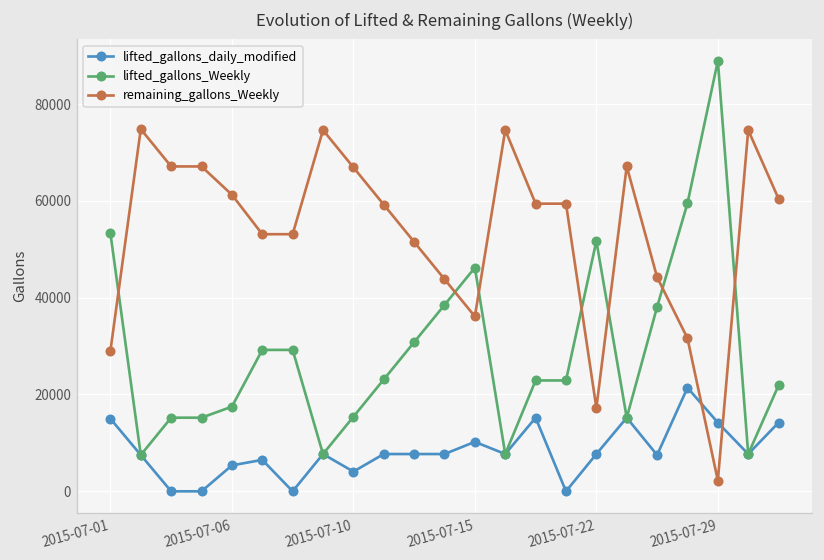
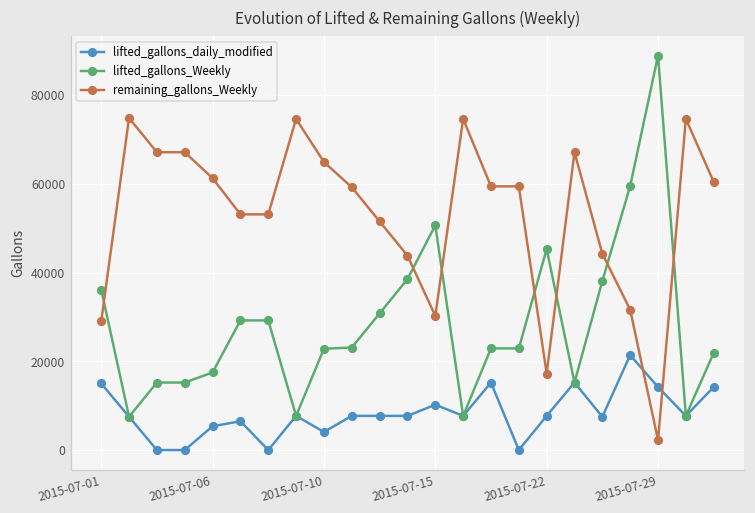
lifted_gallons_Weekly, 2015-07-01: 53000 -> 36000
lifted_gallons_Weekly, 2015-07-10: 15000 -> 23000
remaining_gallons_Weekly, 2015-07-10: 67000 -> 65000
lifted_gallons_Weekly, 2015-07-15: 46000 -> 51000
remaining_gallons_Weekly, 2015-07-15: 36000 -> 30000
lifted_gallons_Weekly, 2015-07-22: 52000 -> 45000
